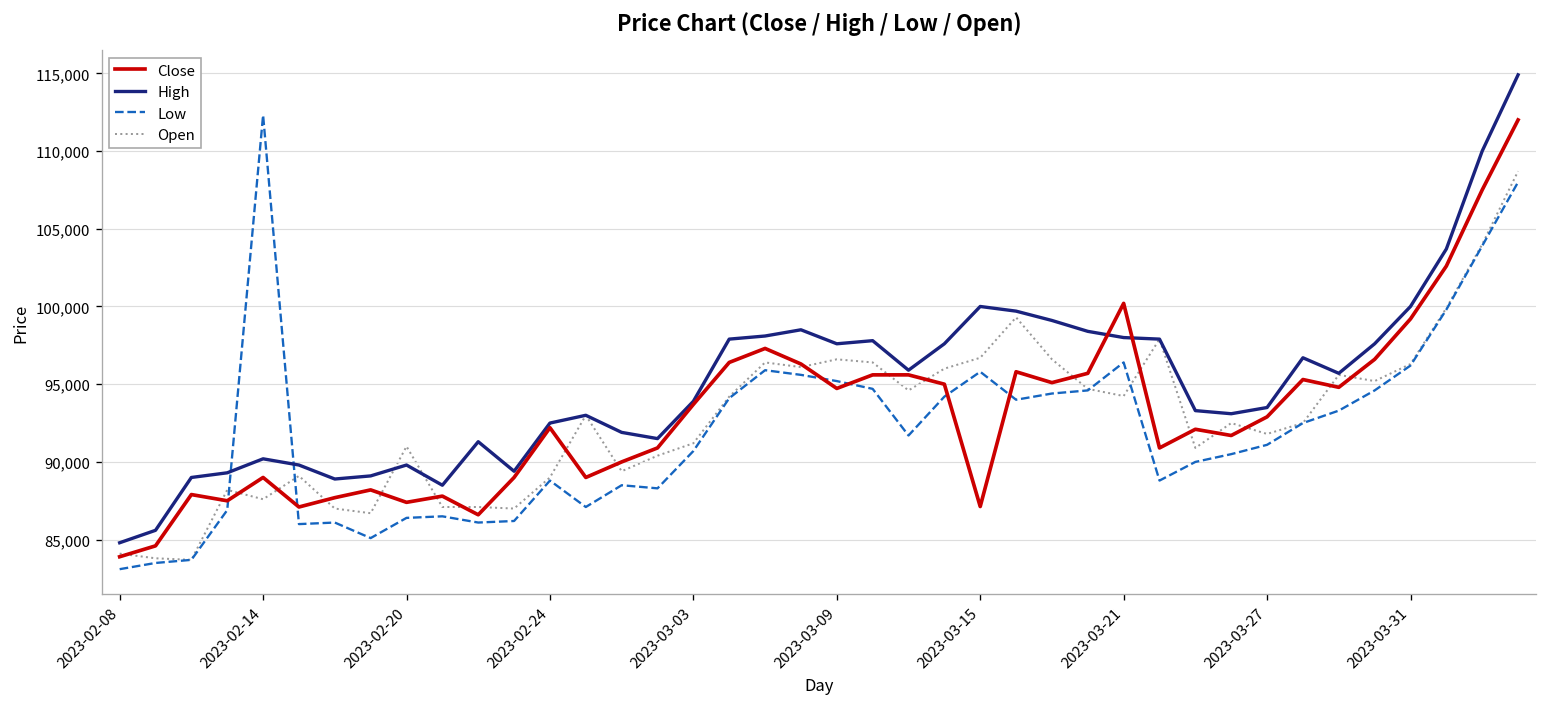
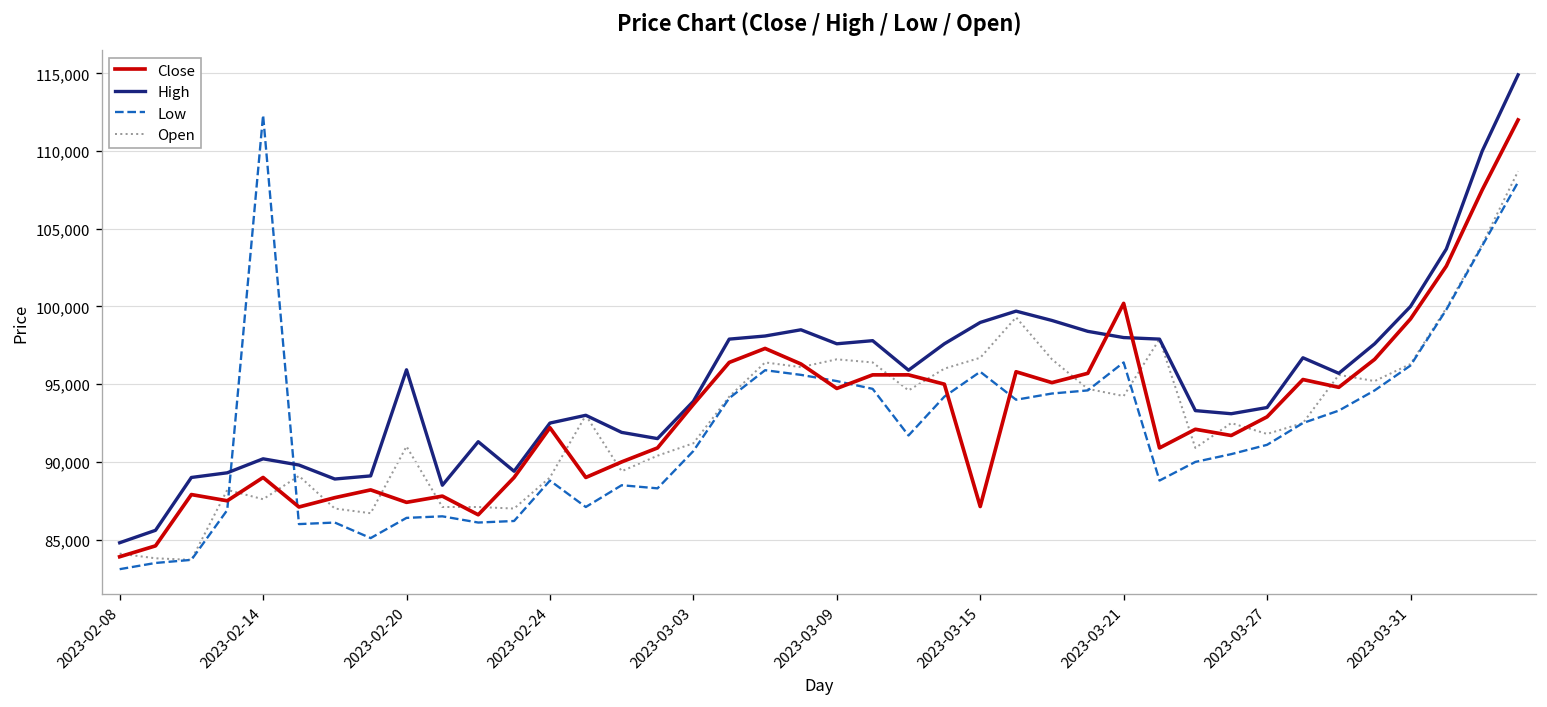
High, 2023-02-20: 89,800 -> 95,900
High, 2023-03-15: 100,000 -> 99,000
